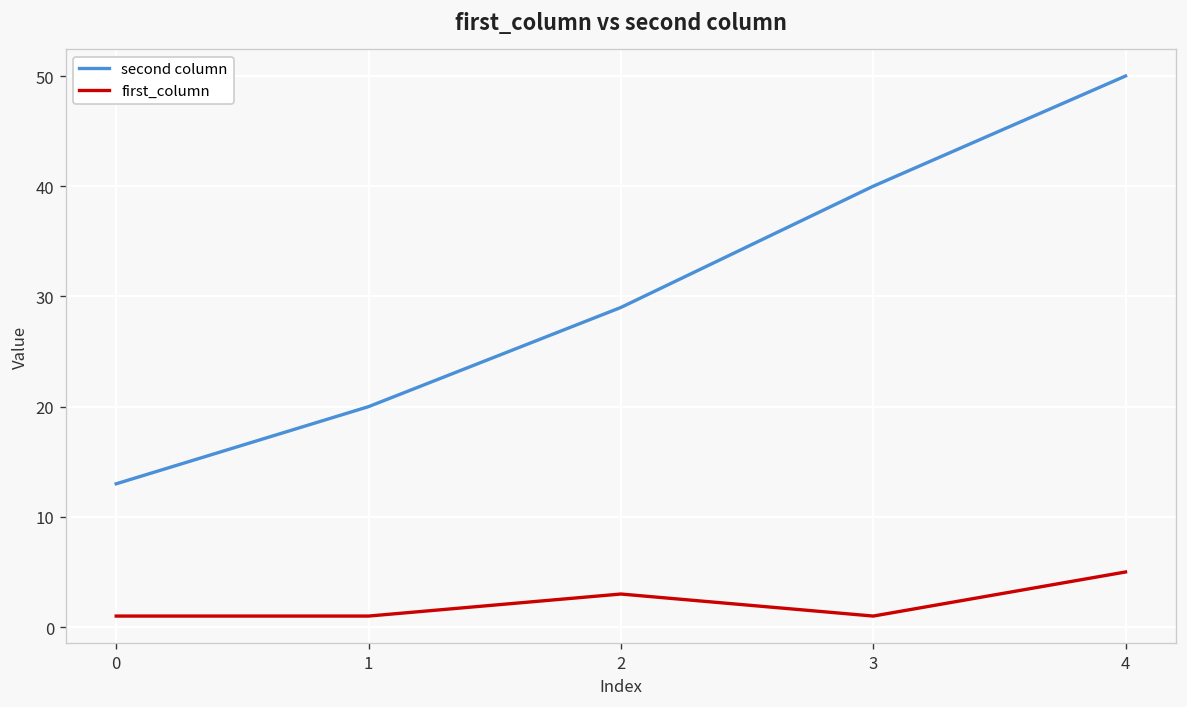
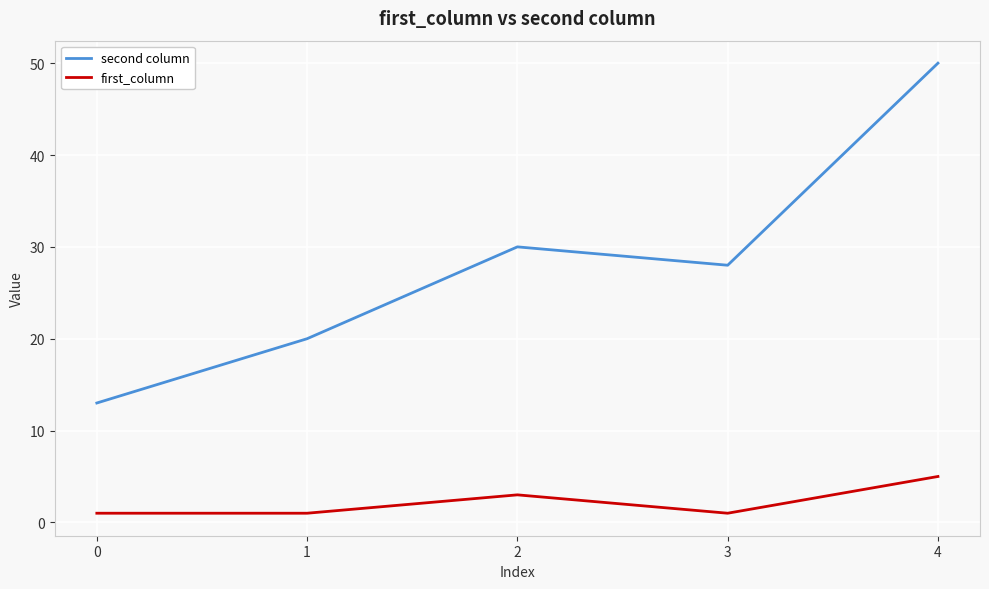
second column, 2: 29 -> 30
second column, 3: 40 -> 28
